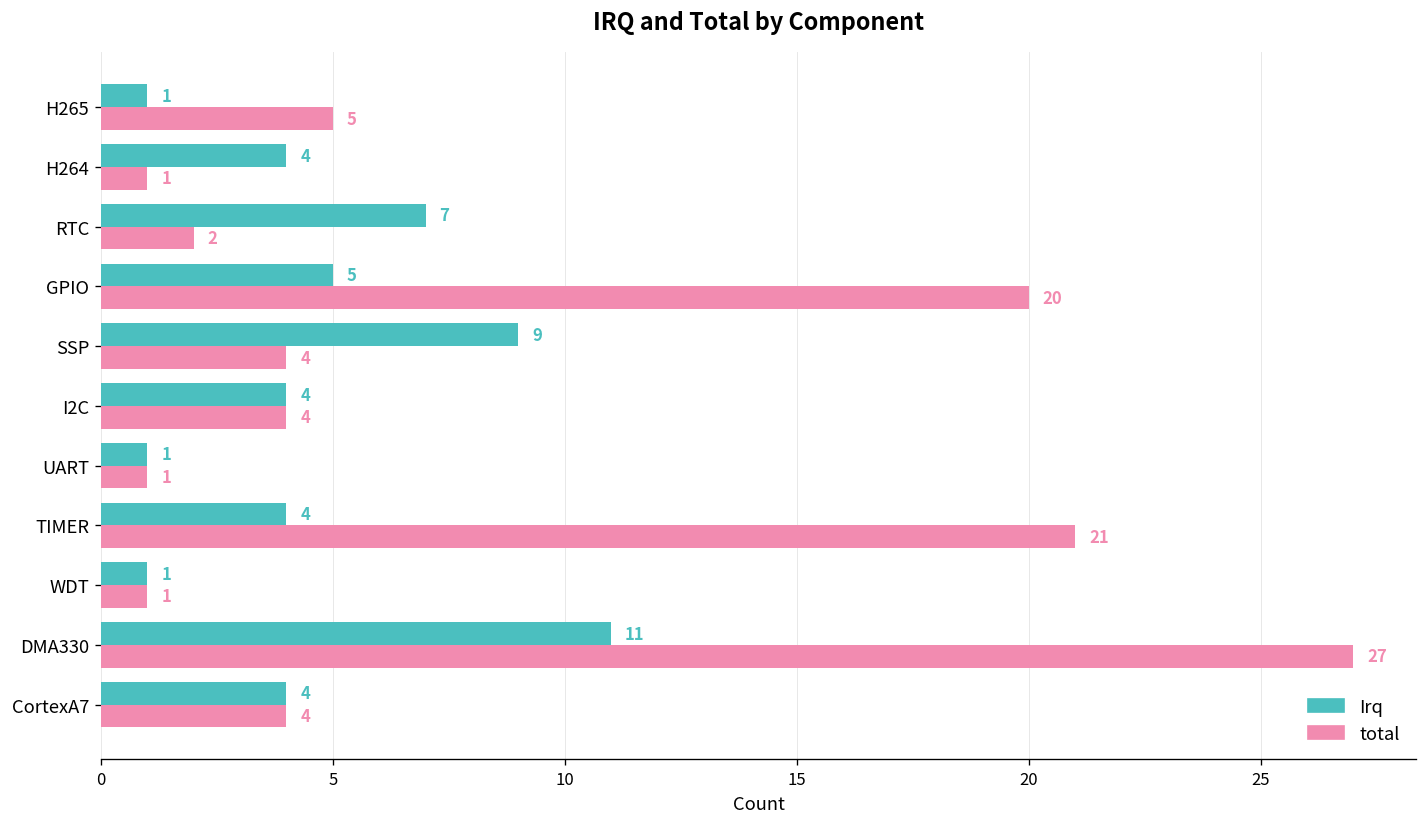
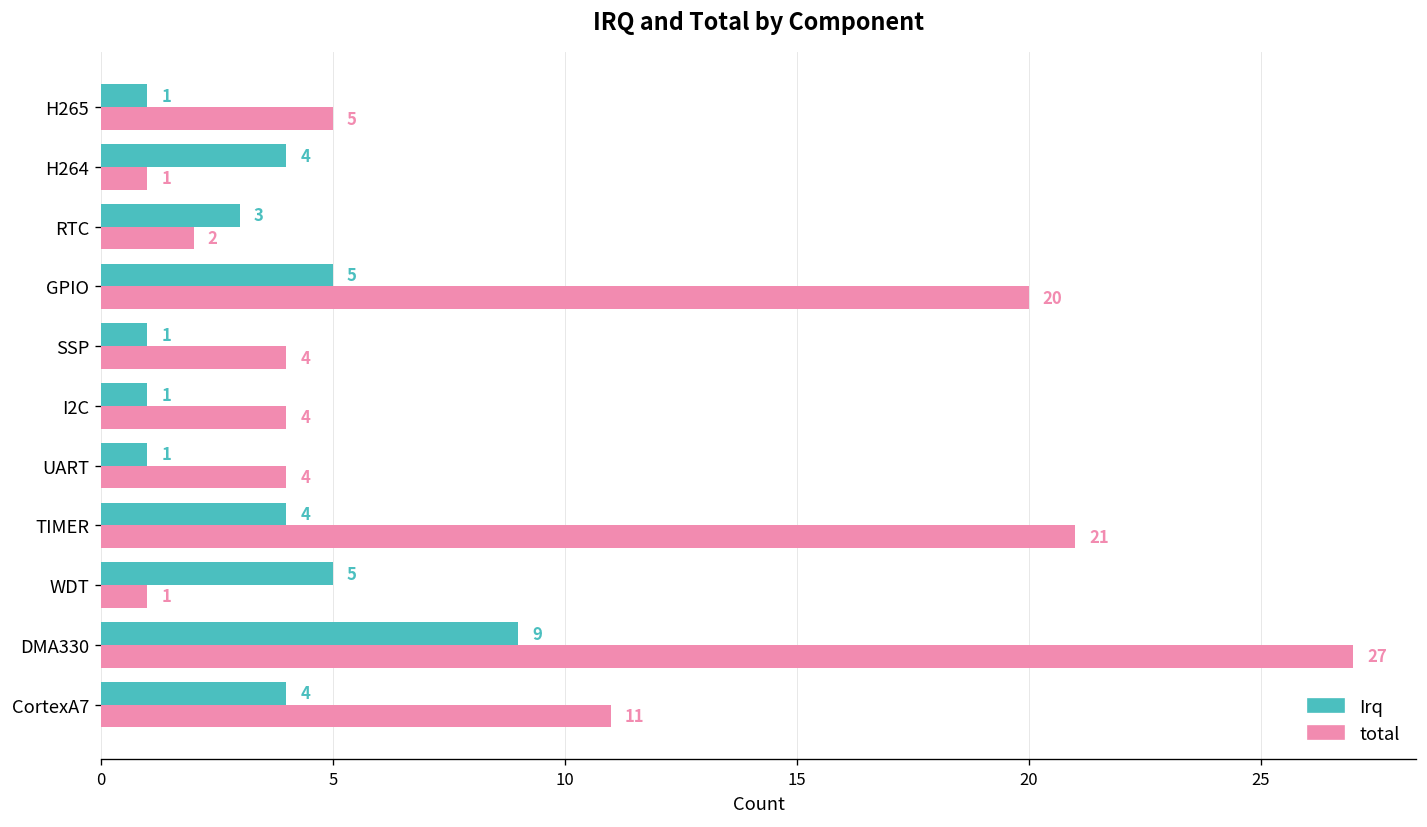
Irq, RTC: 7 -> 3
Irq, SSP: 9 -> 1
Irq, I2C: 4 -> 1
total, UART: 1 -> 4
Irq, WDT: 1 -> 5
Irq, DMA330: 11 -> 9
total, CortexA7: 4 -> 11
